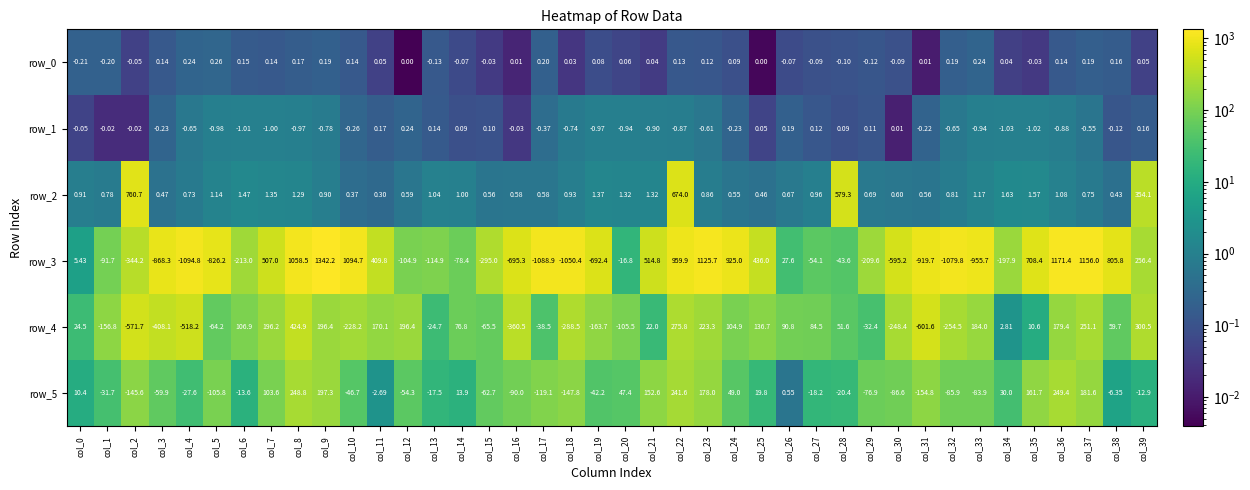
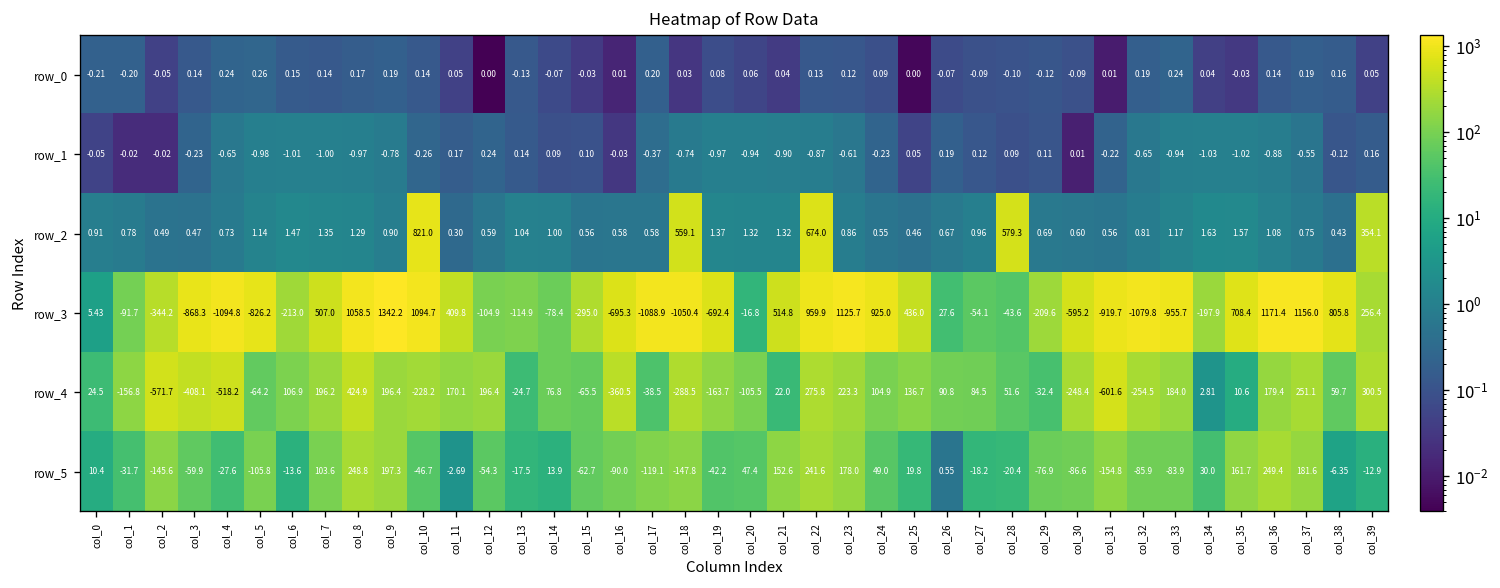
row_2, col_2: 760.7 -> 0.49
row_2, col_10: 0.37 -> 821.0
row_2, col_18: 0.93 -> 559.1
